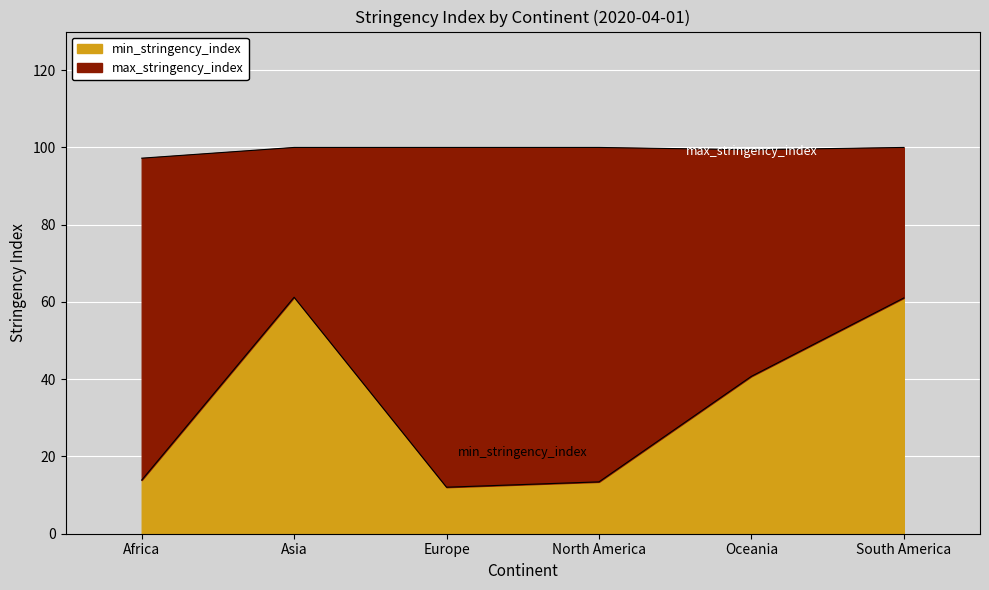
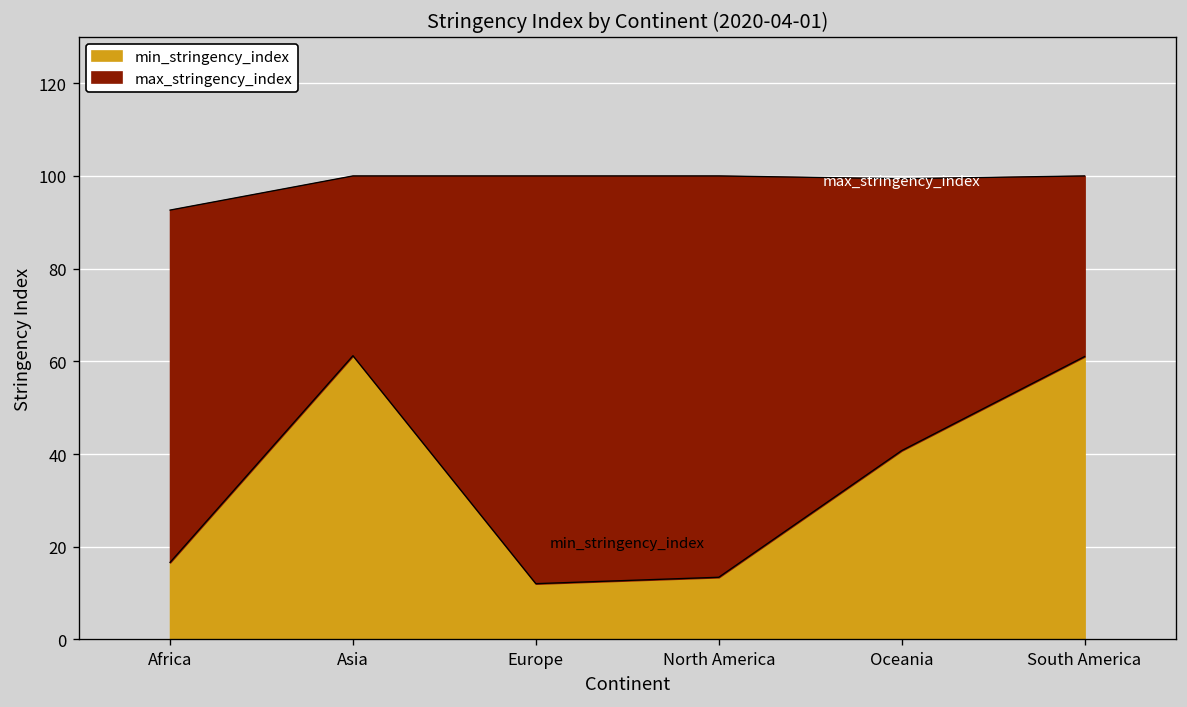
min_stringency_index, Africa: 14 -> 17
max_stringency_index, Africa: 97 -> 93
